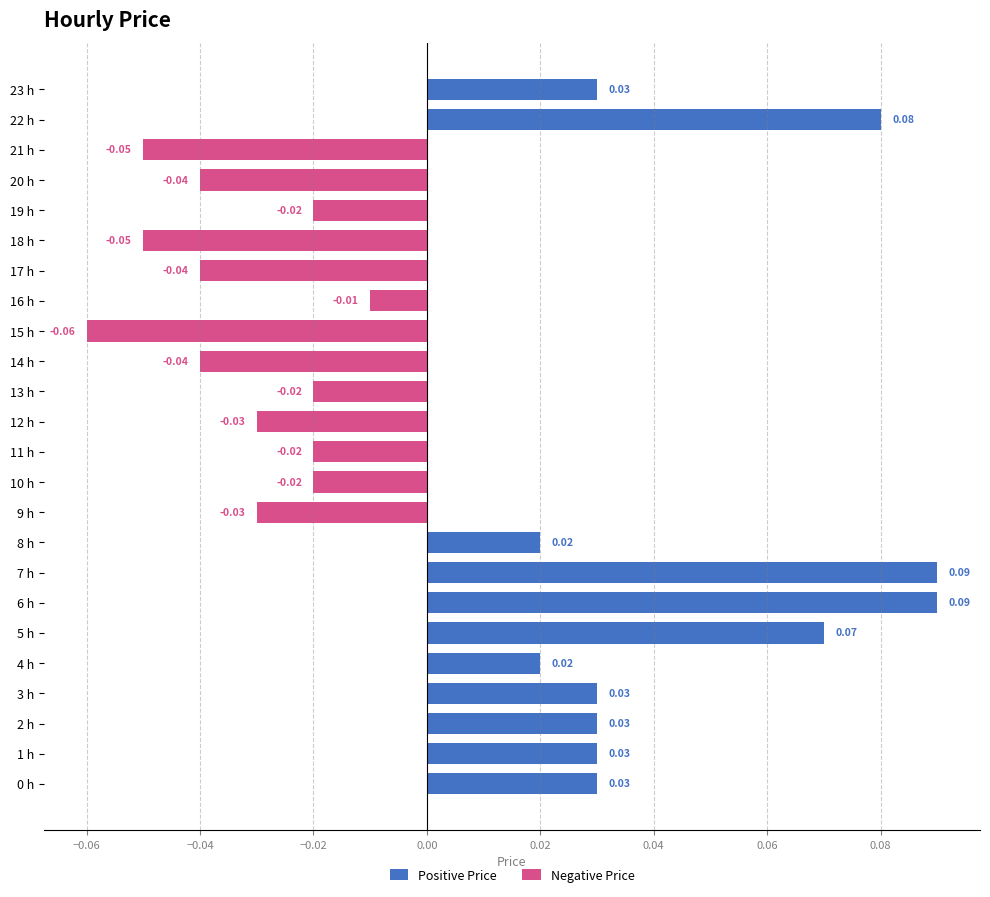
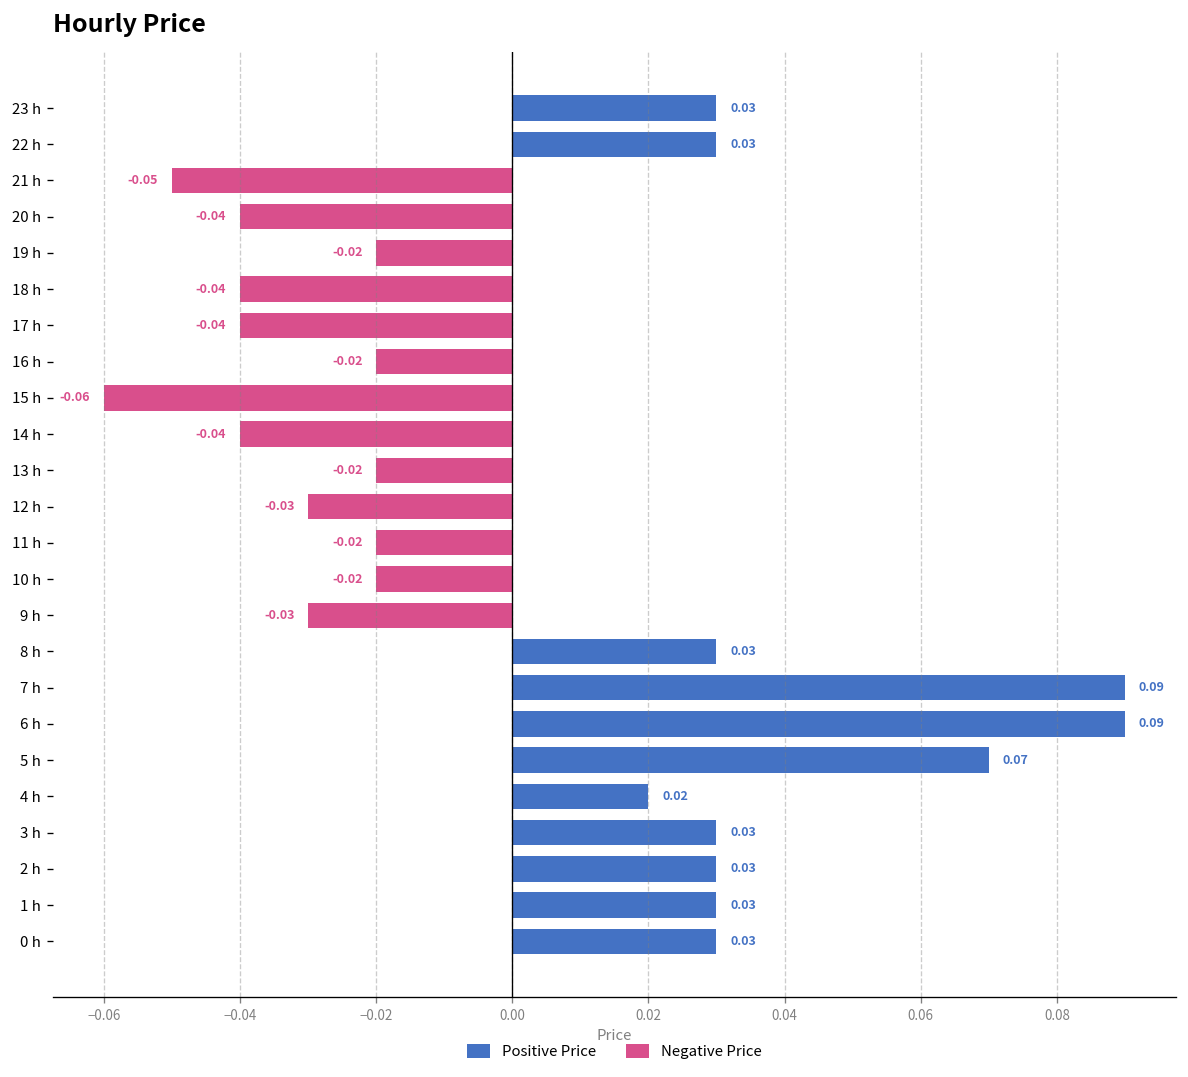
Positive Price, 22 h: 0.08 -> 0.03
Negative Price, 18 h: -0.05 -> -0.04
Negative Price, 16 h: -0.01 -> -0.02
Positive Price, 8 h: 0.02 -> 0.03
